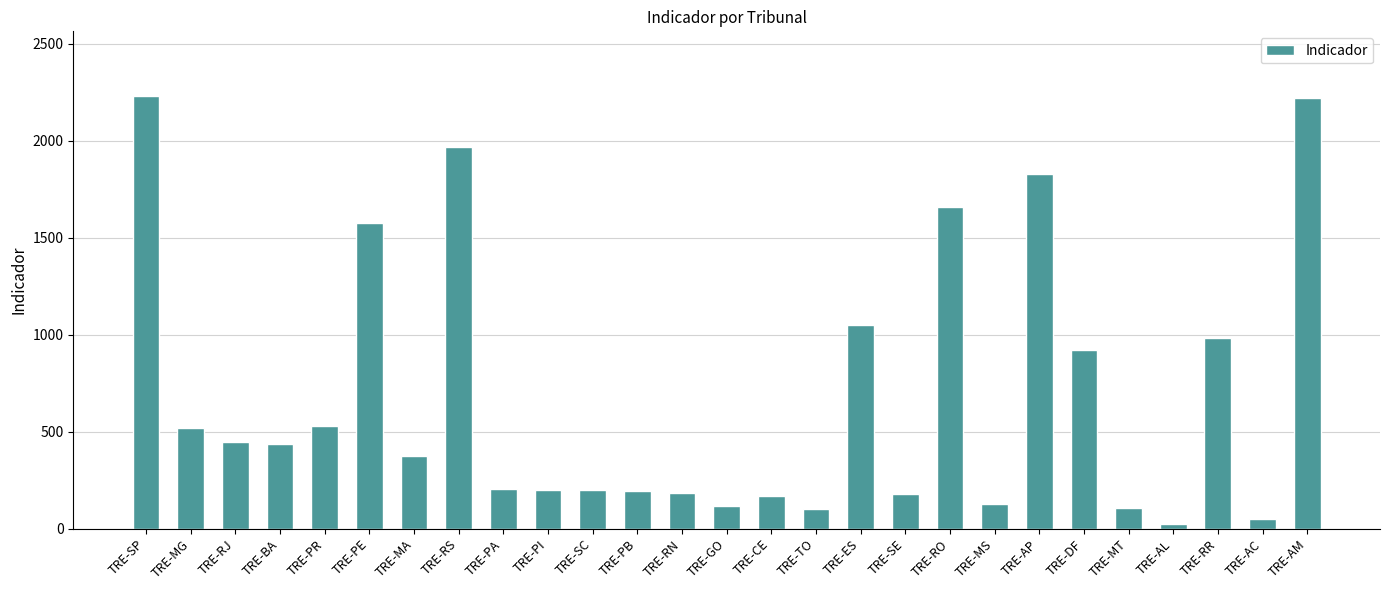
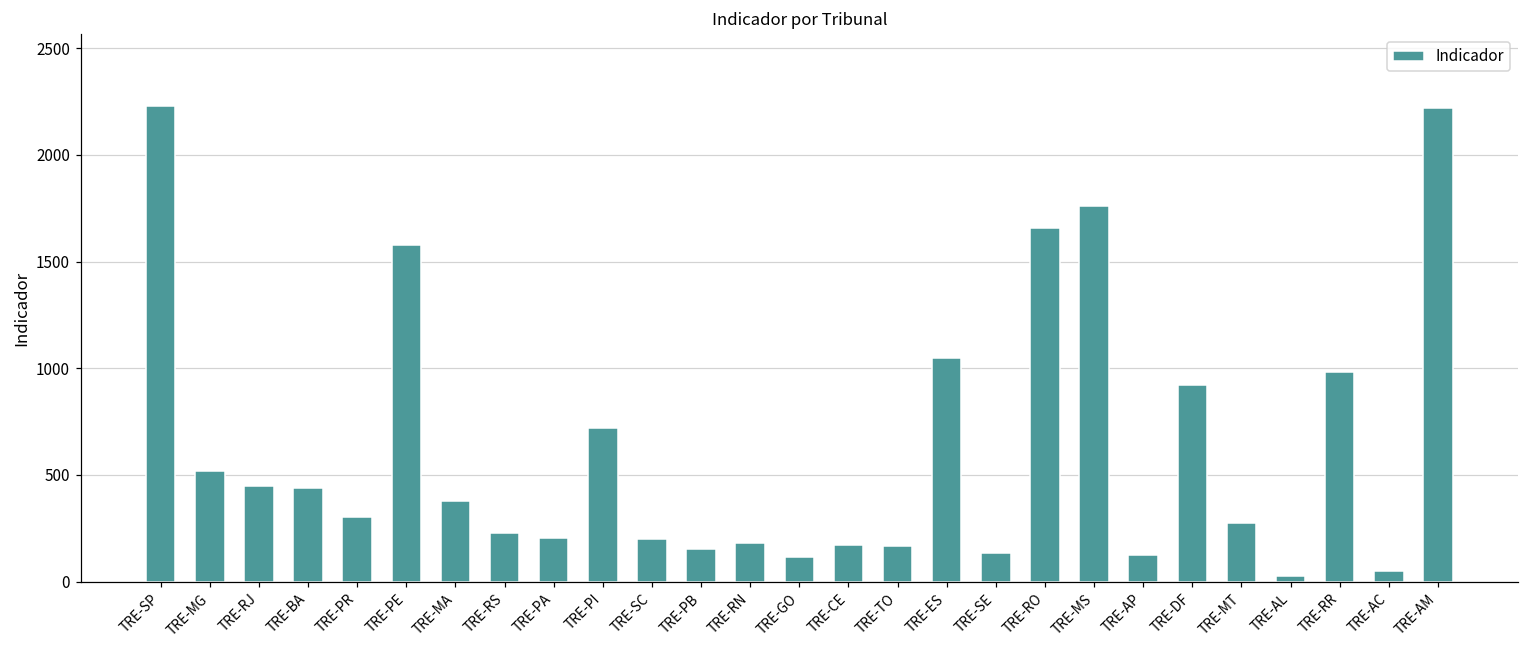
TRE-PR: 530 -> 300
TRE-RS: 1970 -> 230
TRE-PI: 200 -> 720
TRE-PB: 190 -> 150
TRE-TO: 100 -> 170
TRE-SE: 180 -> 140
TRE-MS: 130 -> 1760
TRE-AP: 1830 -> 130
TRE-MT: 100 -> 270
